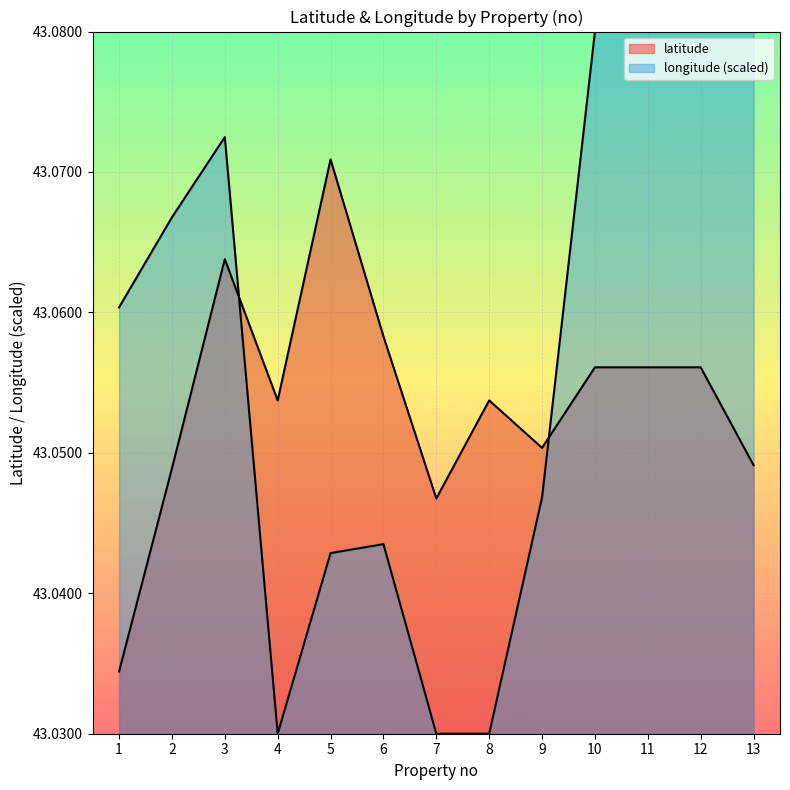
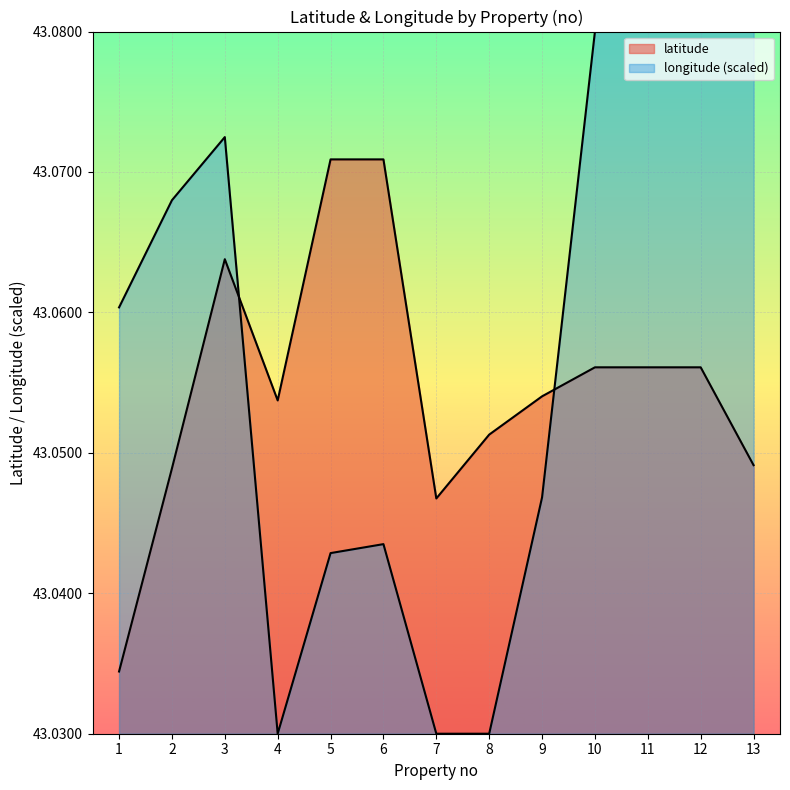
longitude (scaled), 2: 43.0668 -> 43.0680
latitude, 6: 43.0583 -> 43.0709
latitude, 8: 43.0537 -> 43.0513
latitude, 9: 43.0504 -> 43.0540
